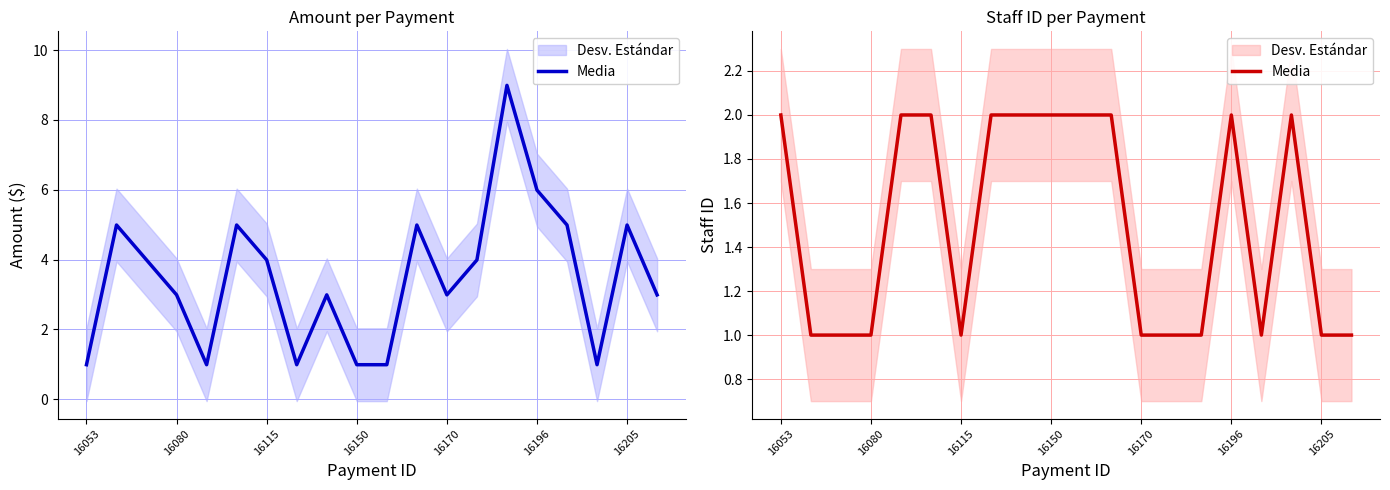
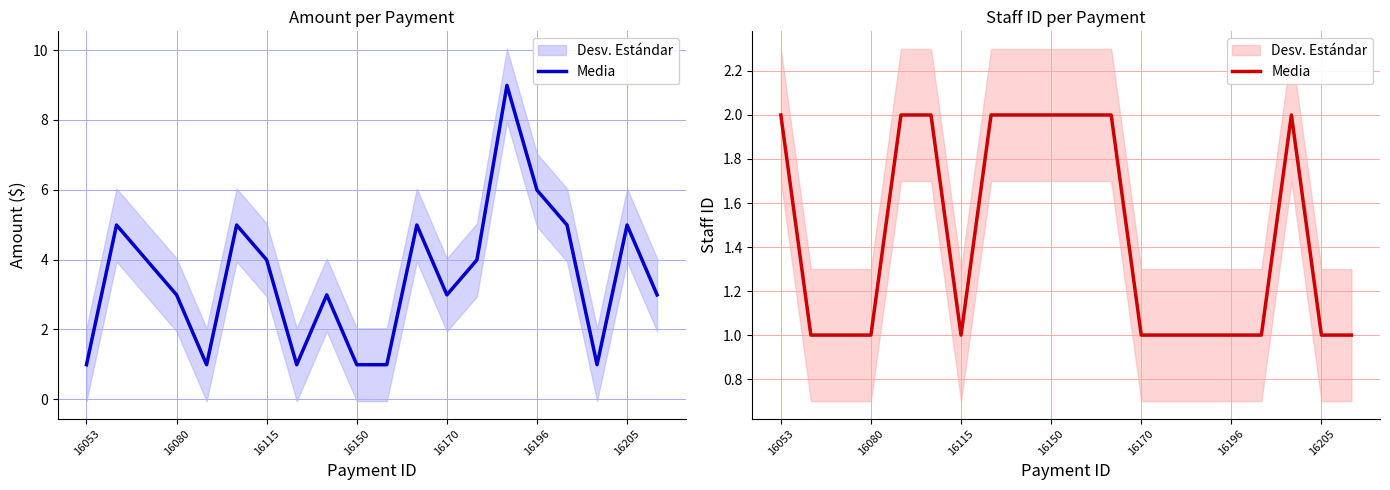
Staff ID per Payment, Media, 16196: 2 -> 1
